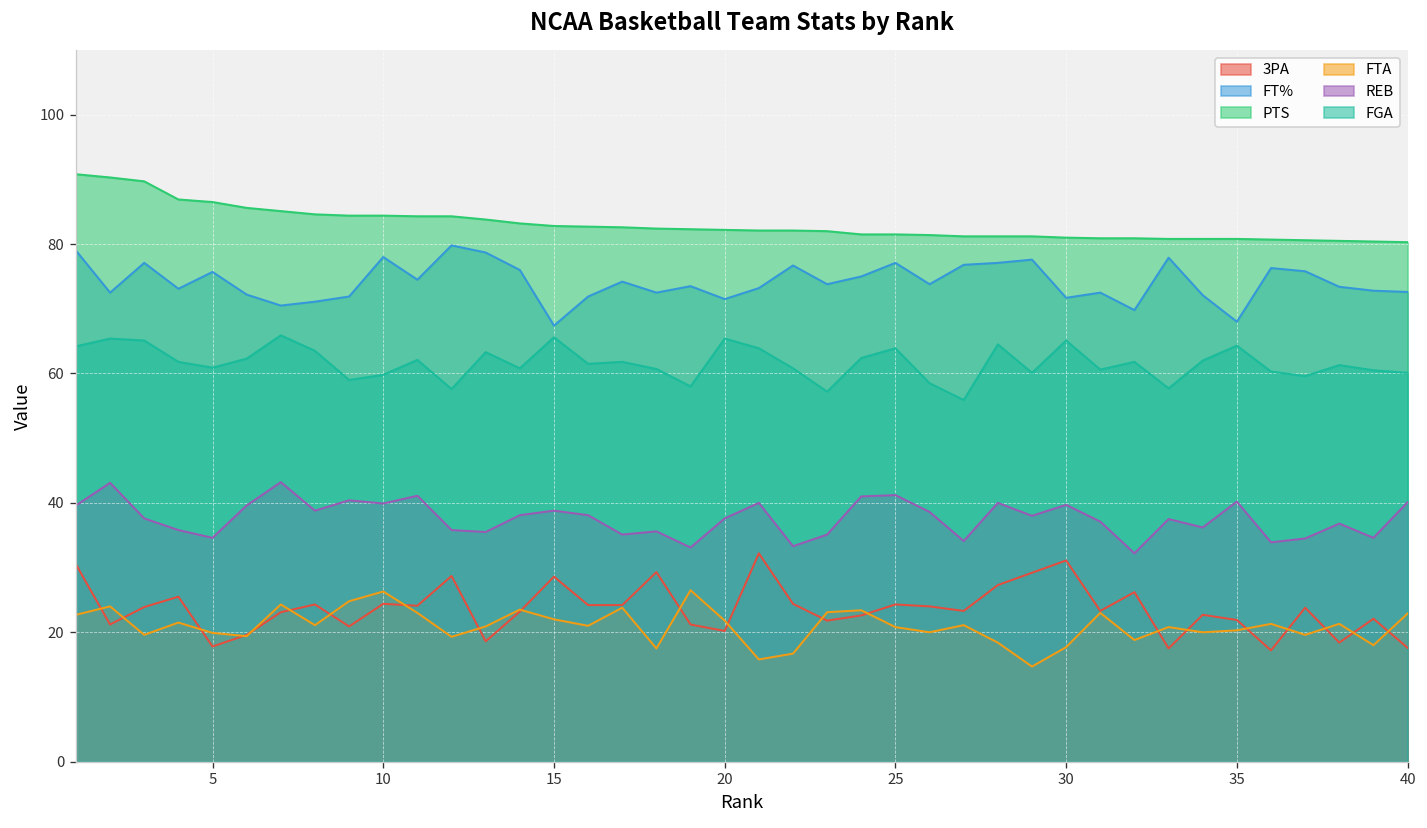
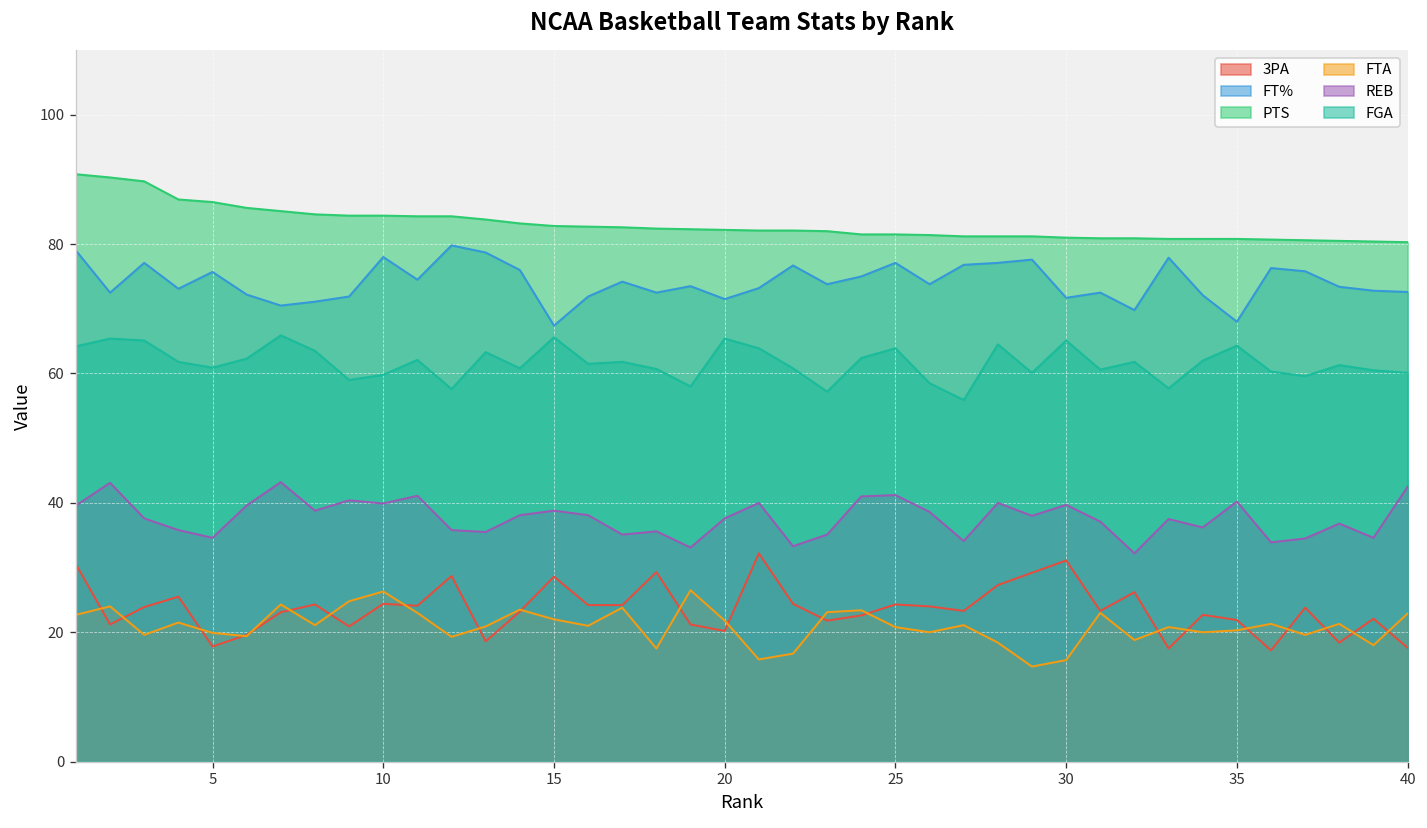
FTA, 30: 18 -> 16
REB, 40: 40 -> 43
